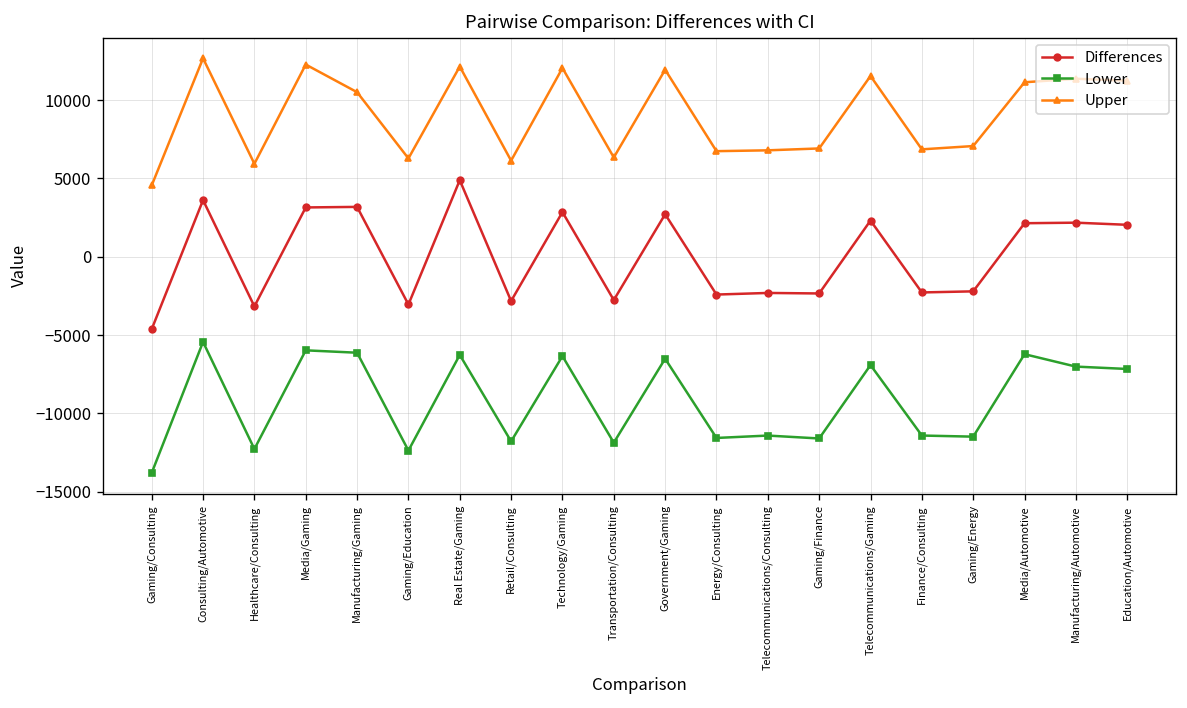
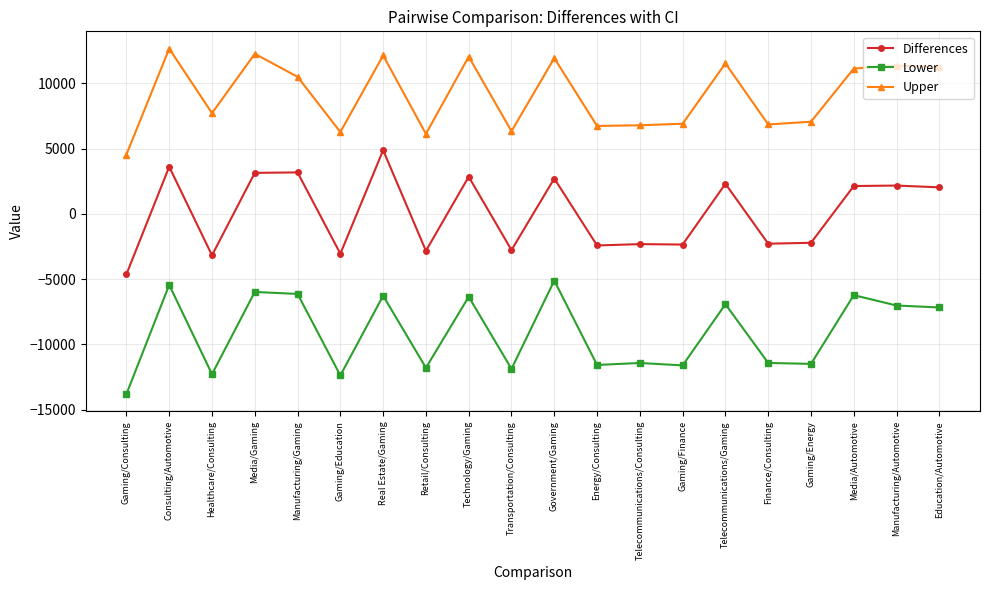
Upper, Healthcare/Consulting: 5900 -> 7700
Lower, Government/Gaming: -6500 -> -5100
